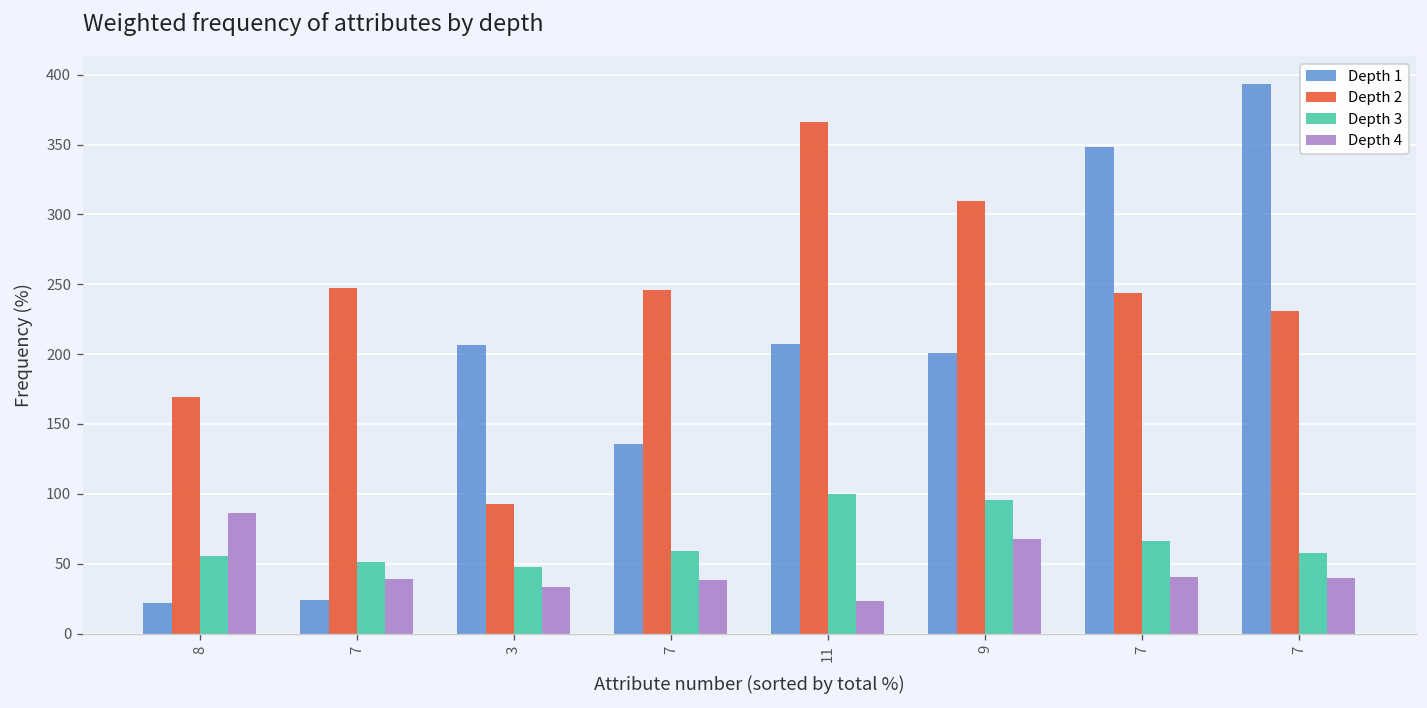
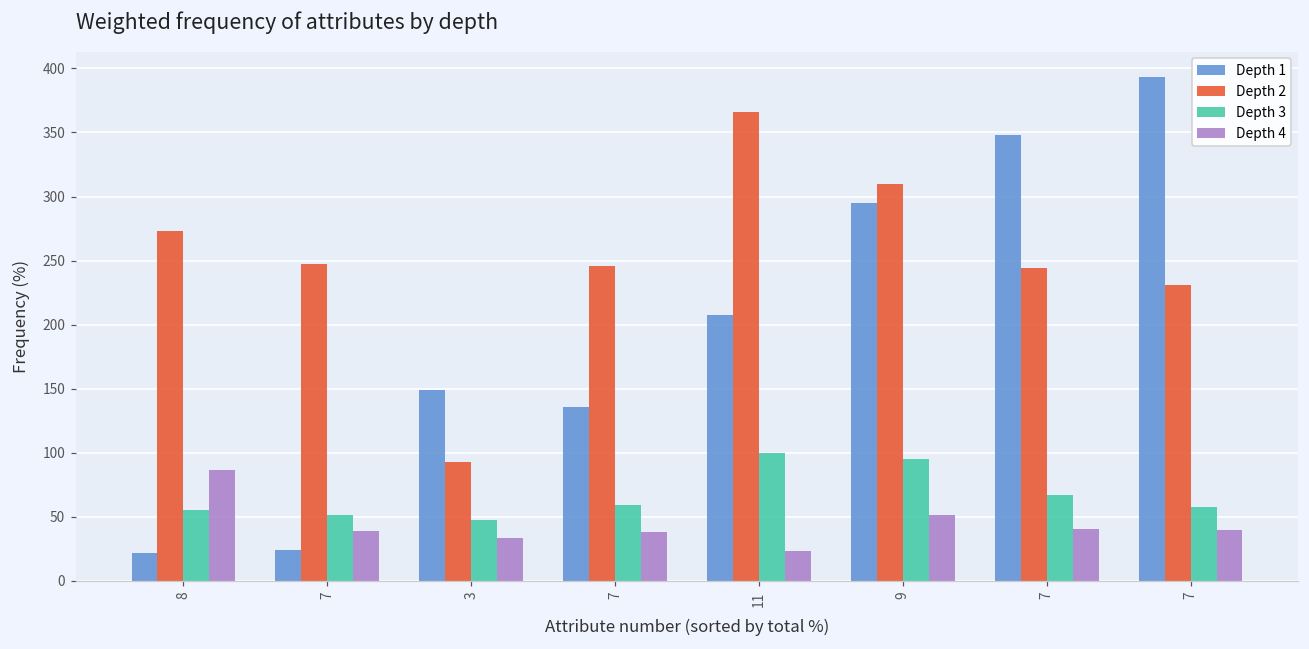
Depth 2, 8: 169 -> 273
Depth 1, 3: 206 -> 149
Depth 1, 9: 200 -> 295
Depth 4, 9: 67 -> 52
